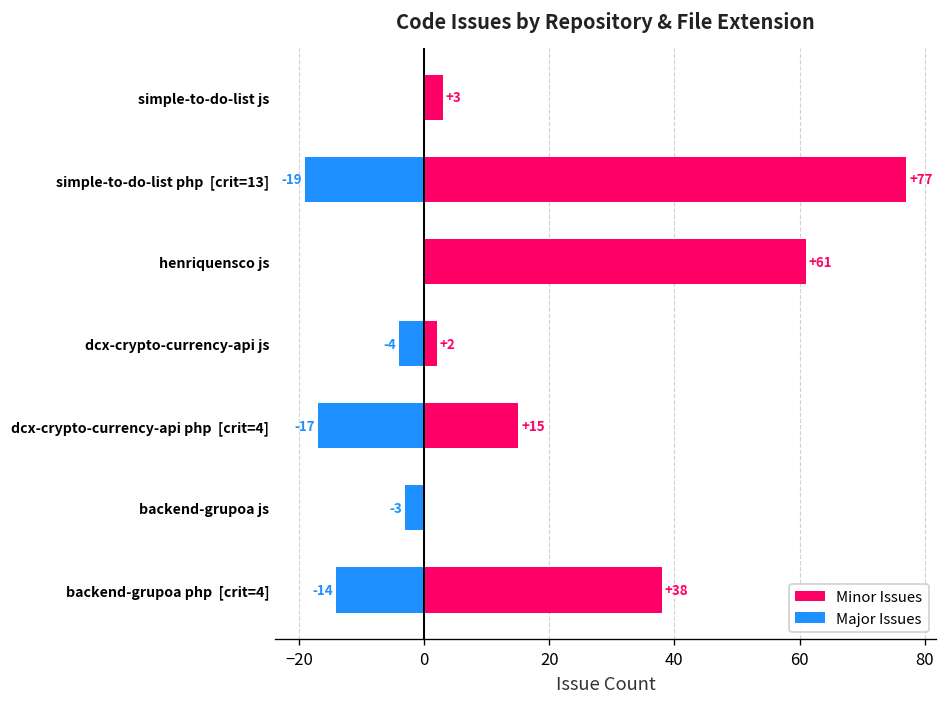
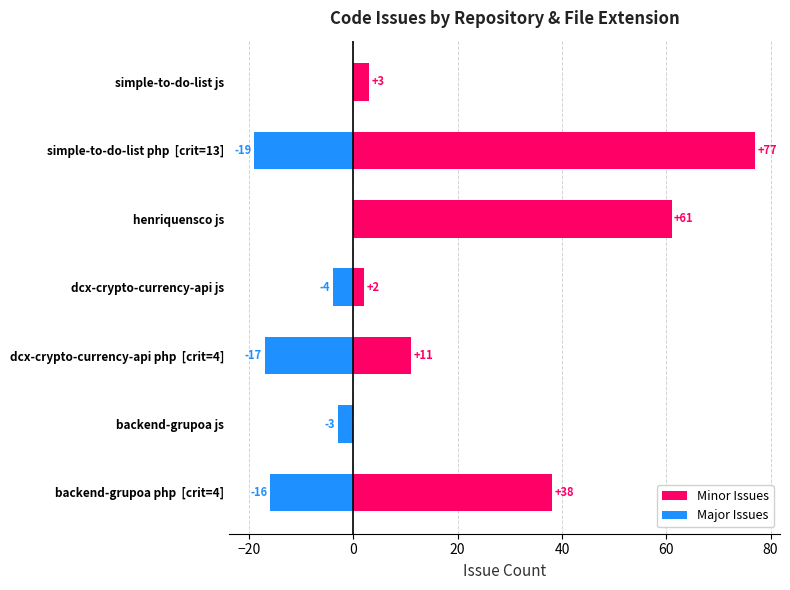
Minor Issues, dcx-crypto-currency-api php [crit=4]: +15 -> +11
Major Issues, backend-grupoa php [crit=4]: -14 -> -16
